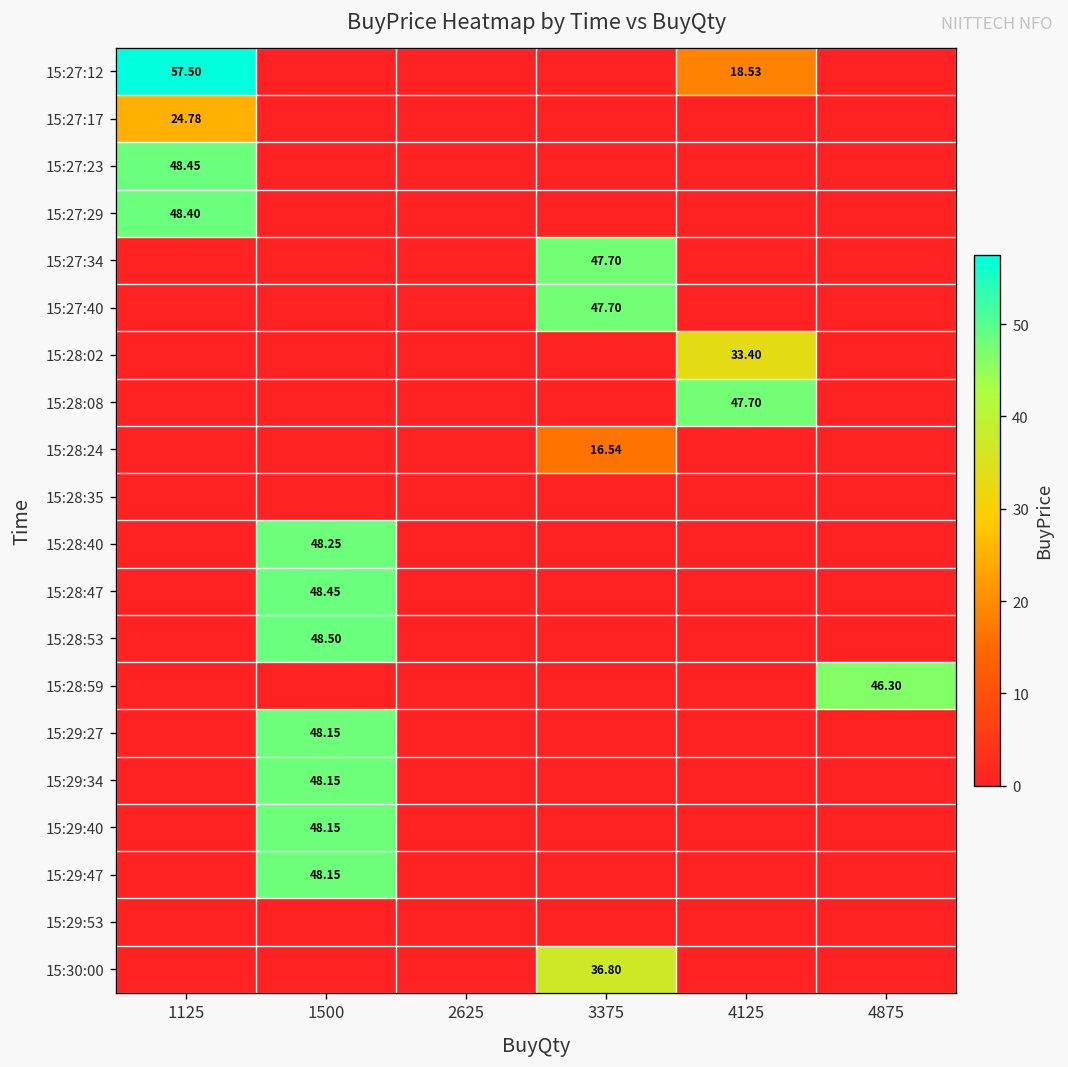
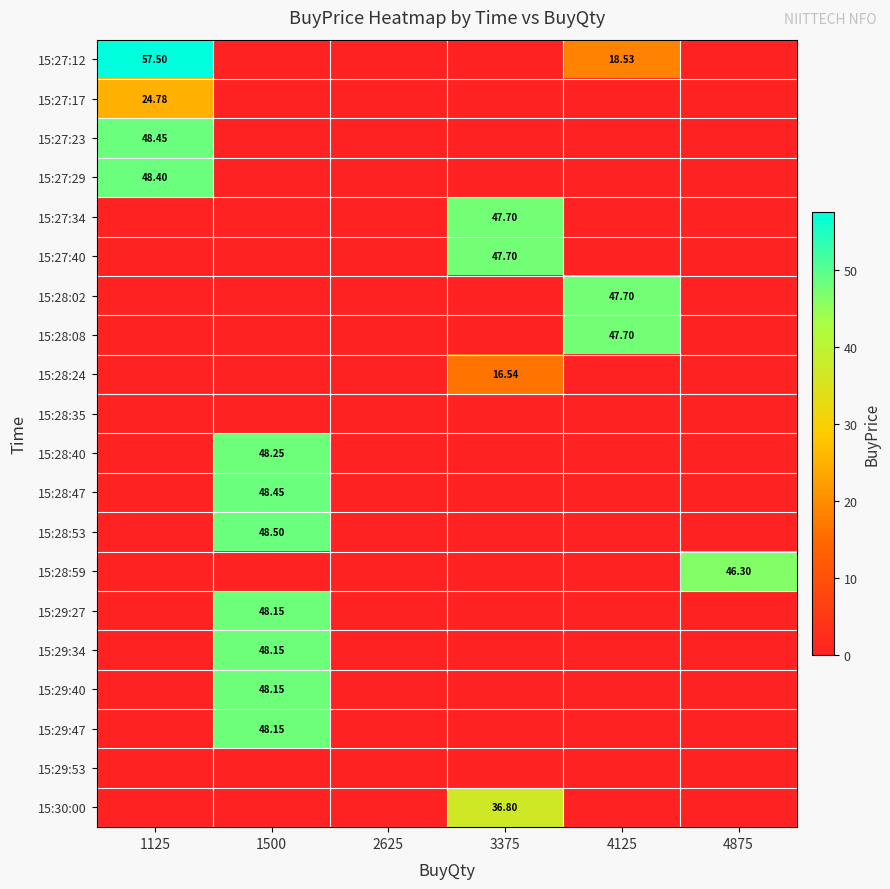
15:28:02, 4125: 33.40 -> 47.70
